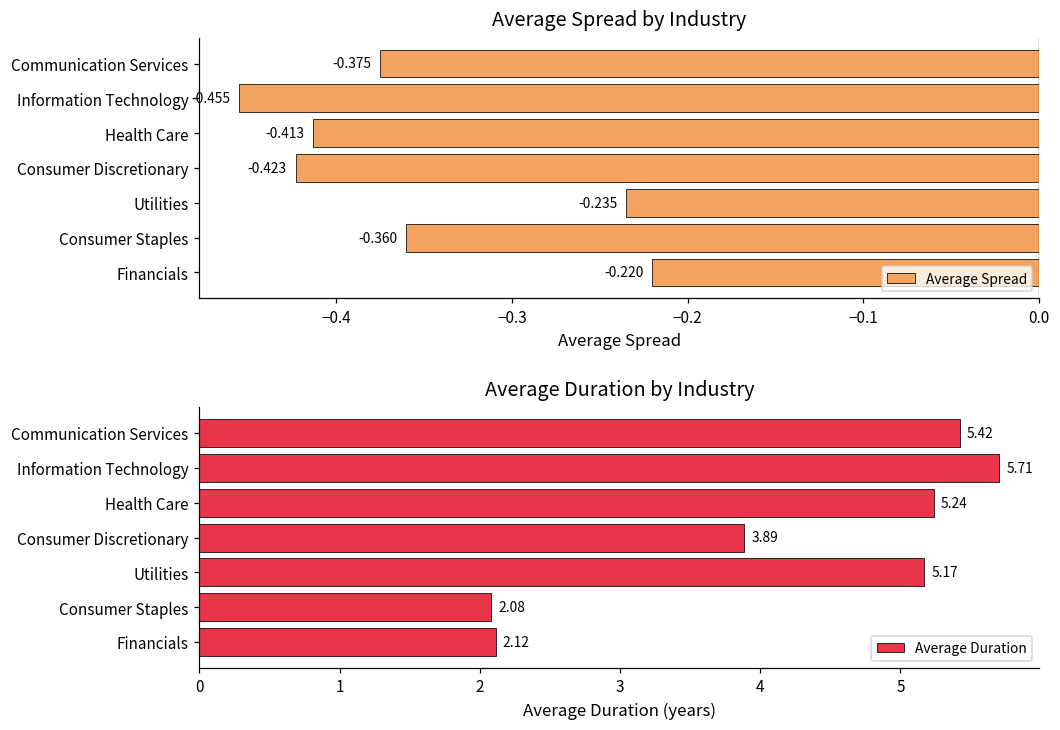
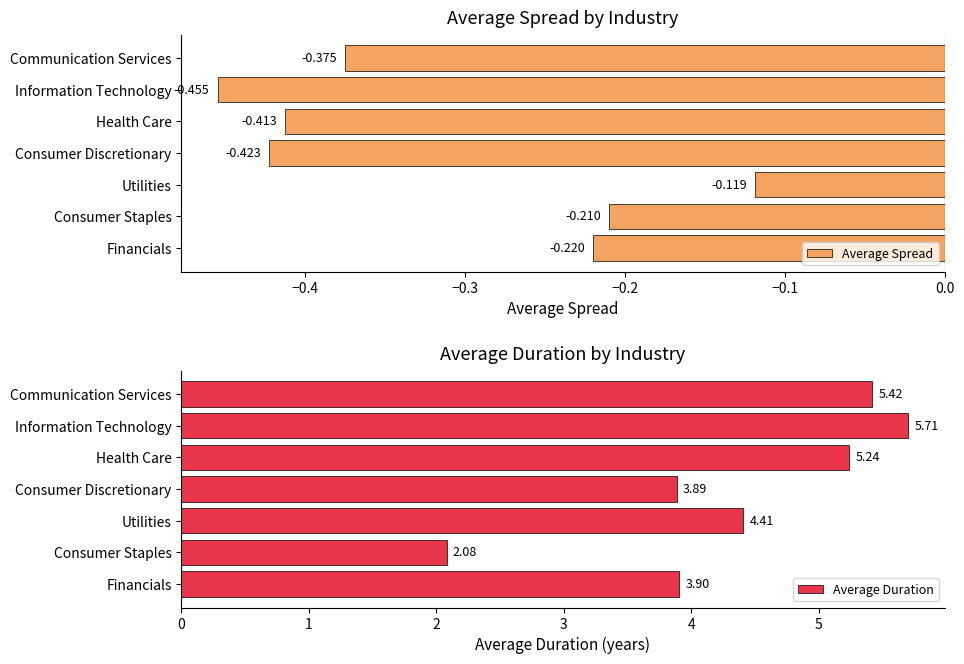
Average Spread by Industry, Utilities: -0.235 -> -0.119
Average Spread by Industry, Consumer Staples: -0.360 -> -0.210
Average Duration by Industry, Utilities: 5.17 -> 4.41
Average Duration by Industry, Financials: 2.12 -> 3.90
